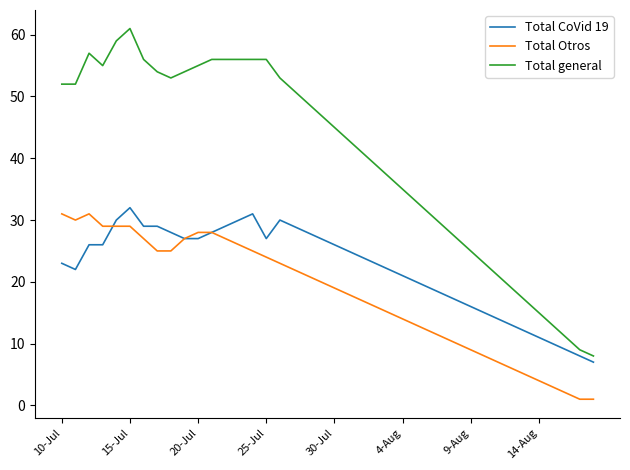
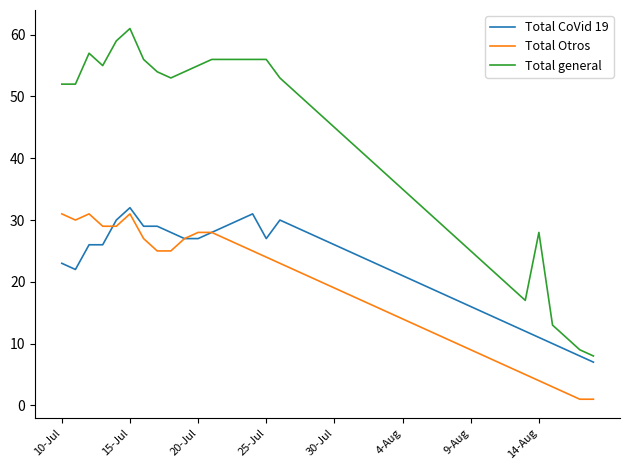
Total Otros, 15-Jul: 29 -> 31
Total general, 14-Aug: 15 -> 28
